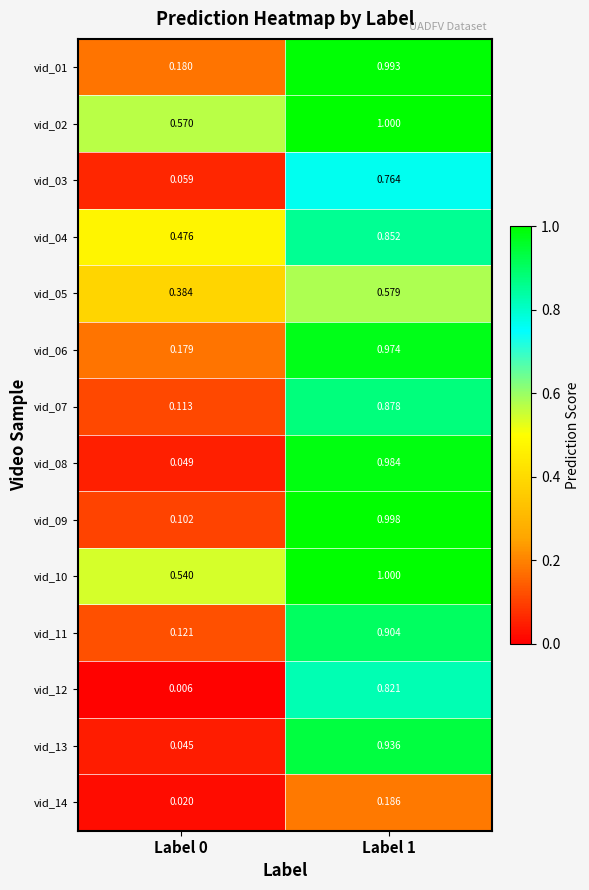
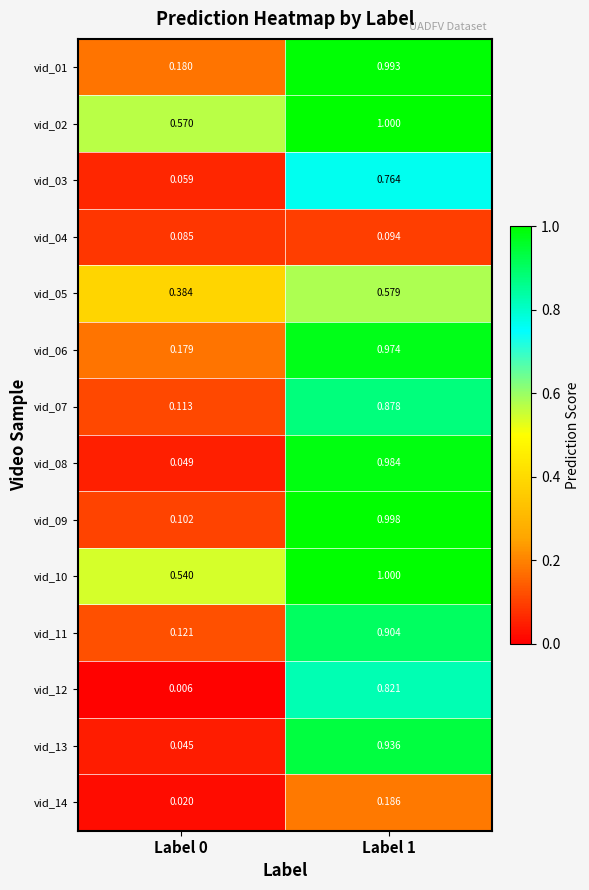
vid_04, Label 0: 0.476 -> 0.085
vid_04, Label 1: 0.852 -> 0.094
